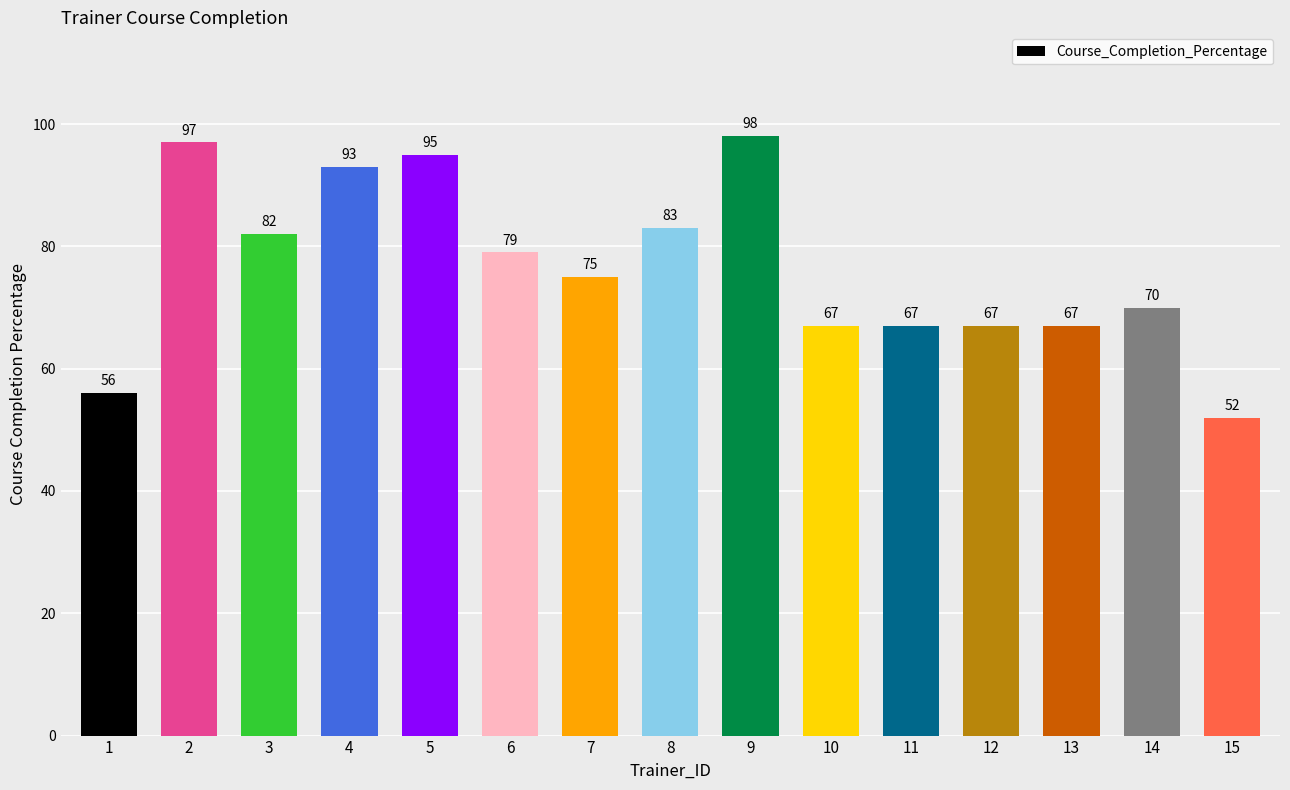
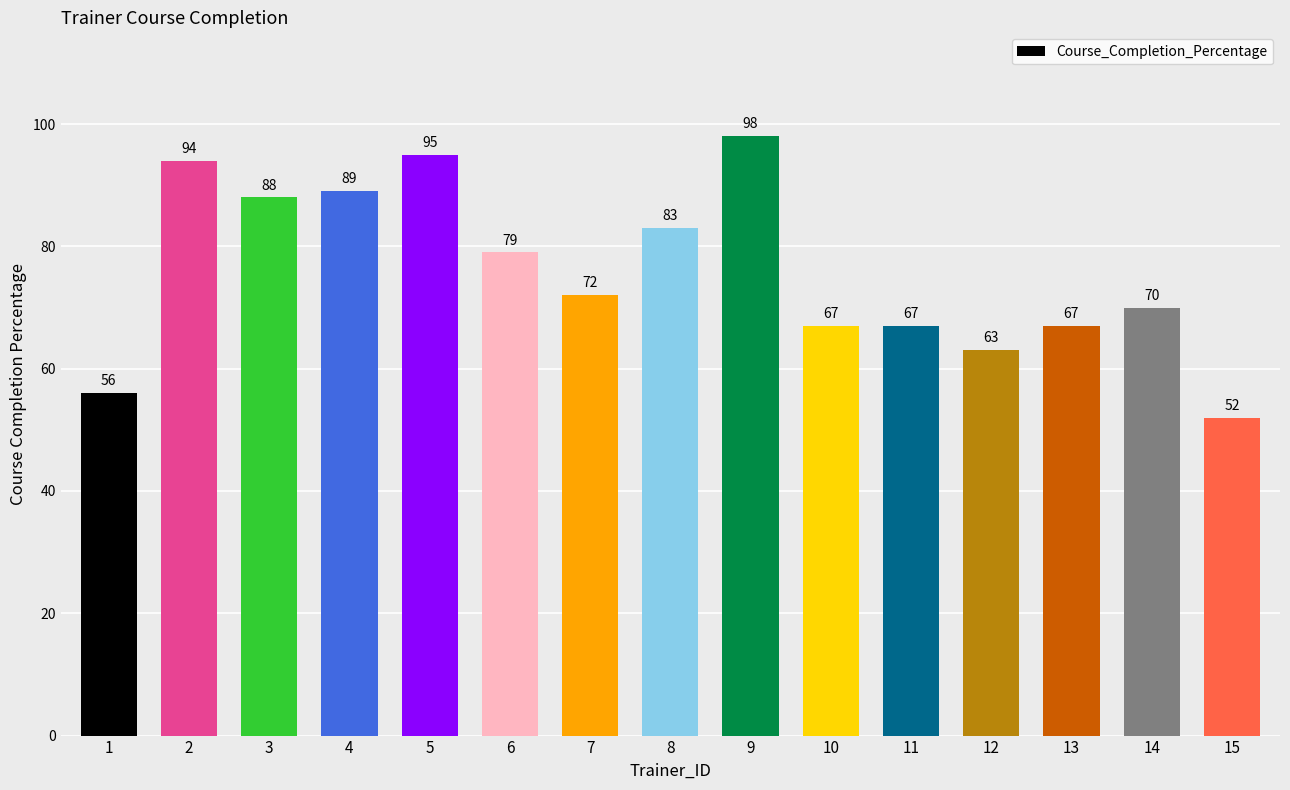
2: 97 -> 94
3: 82 -> 88
4: 93 -> 89
7: 75 -> 72
12: 67 -> 63
